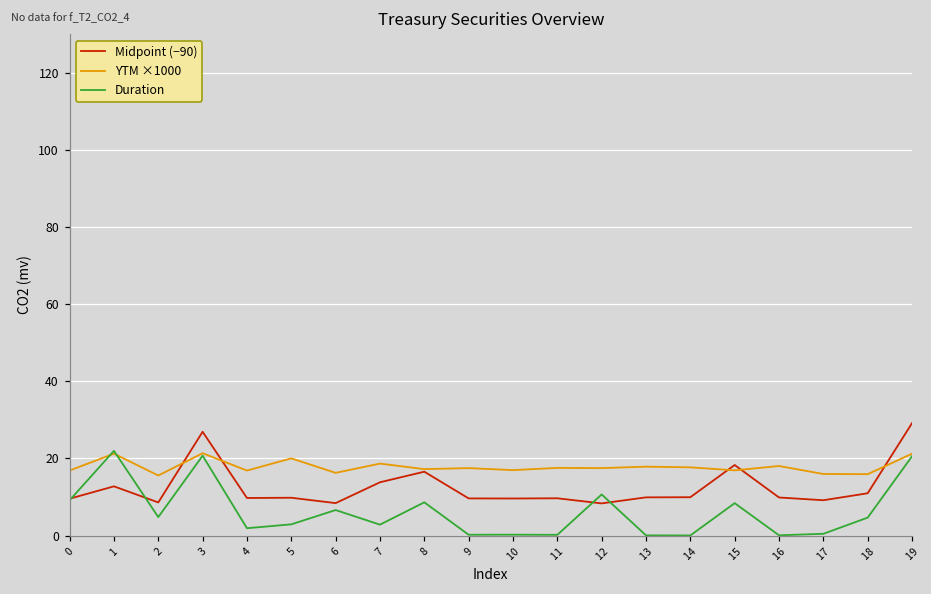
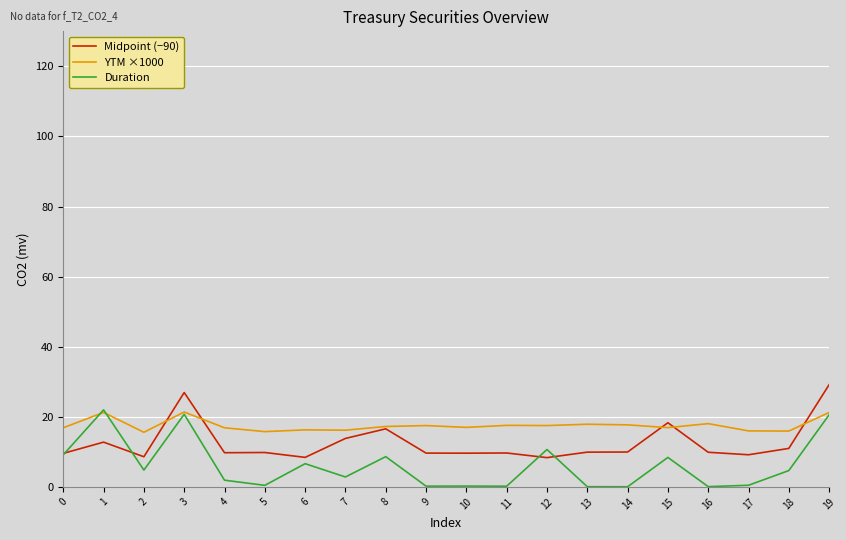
YTM ×1000, 5: 20 -> 16
Duration, 5: 3 -> 0
YTM ×1000, 7: 19 -> 16
